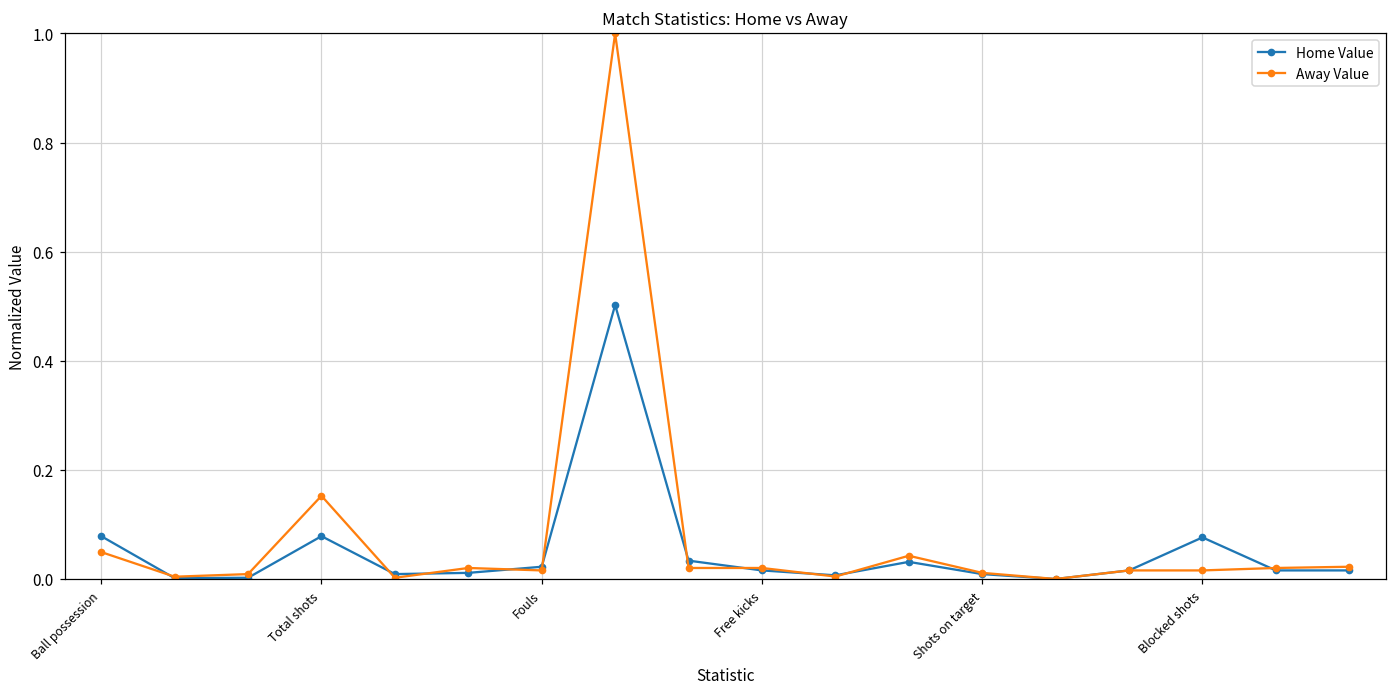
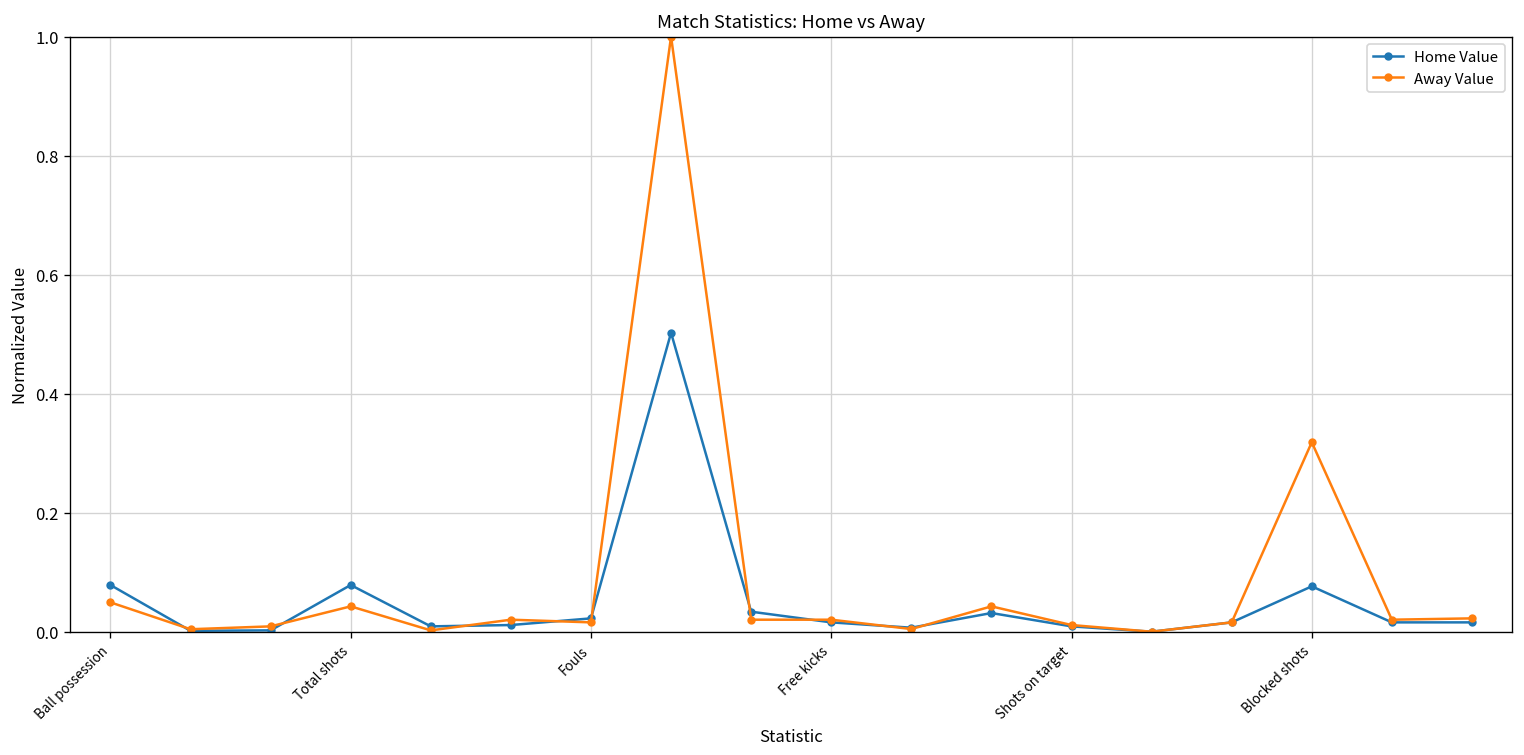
Away Value, Total shots: 0.15 -> 0.04
Away Value, Blocked shots: 0.02 -> 0.32
